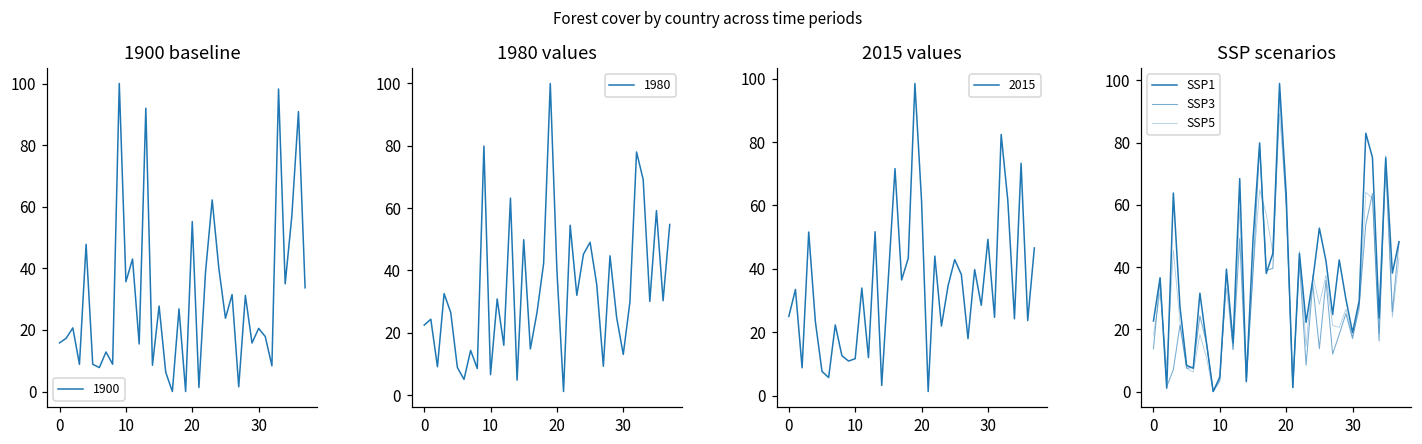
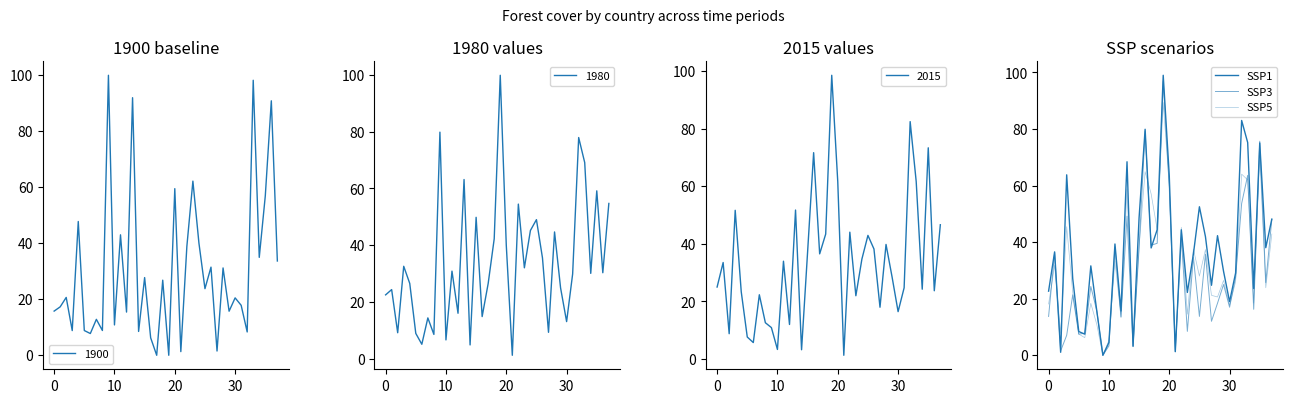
1900 baseline, 10: 36 -> 11
1900 baseline, 20: 55 -> 60
2015 values, 10: 12 -> 3
2015 values, 30: 49 -> 16
